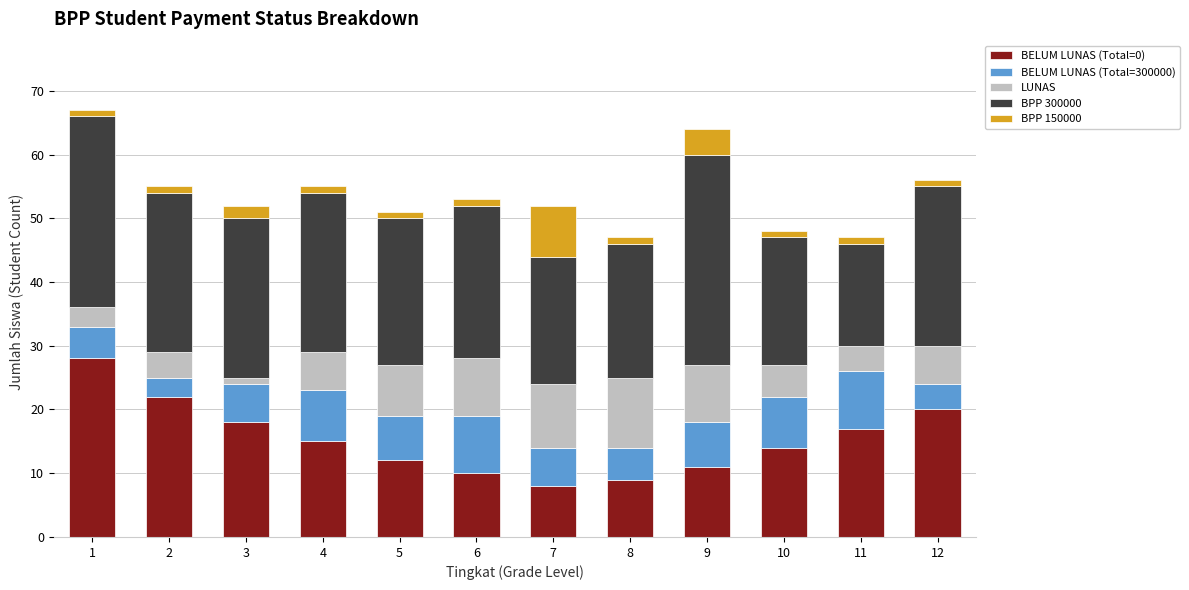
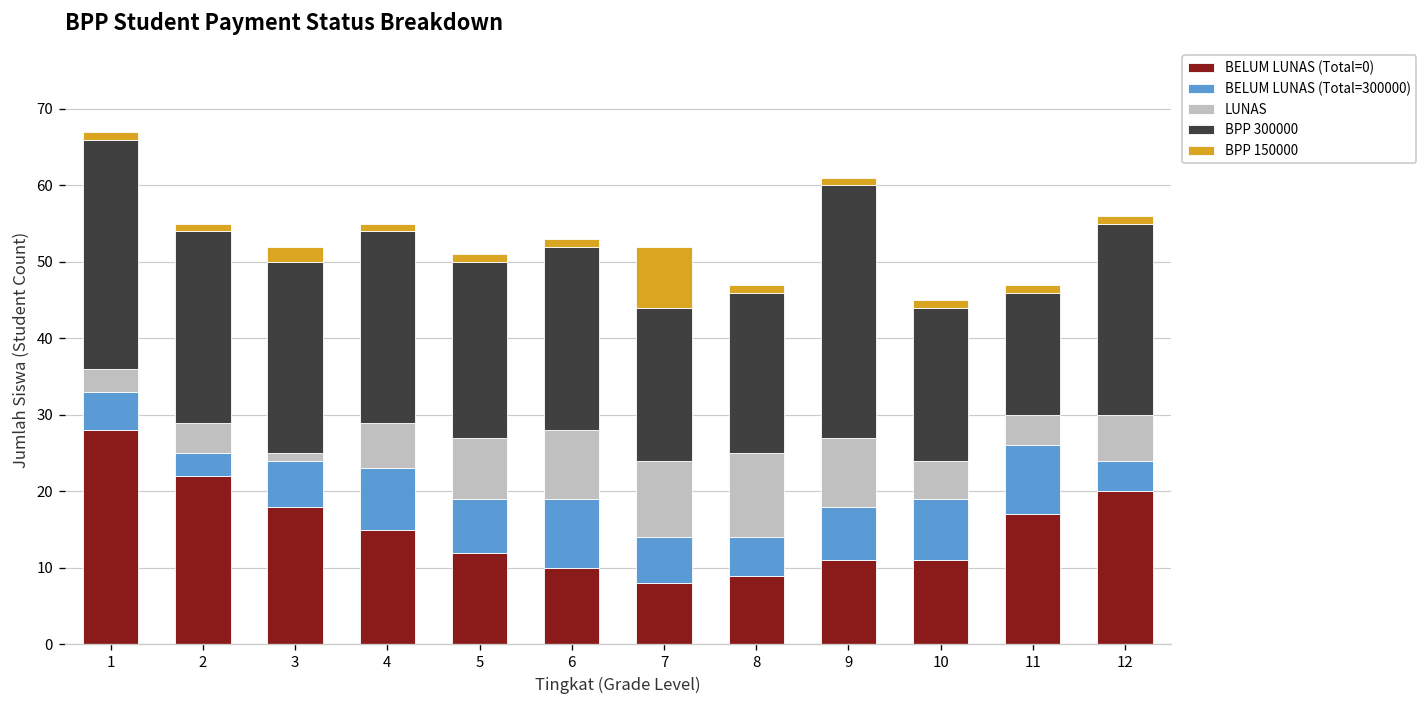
BPP 150000, 9: 4 -> 1
BELUM LUNAS (Total=0), 10: 14 -> 11
